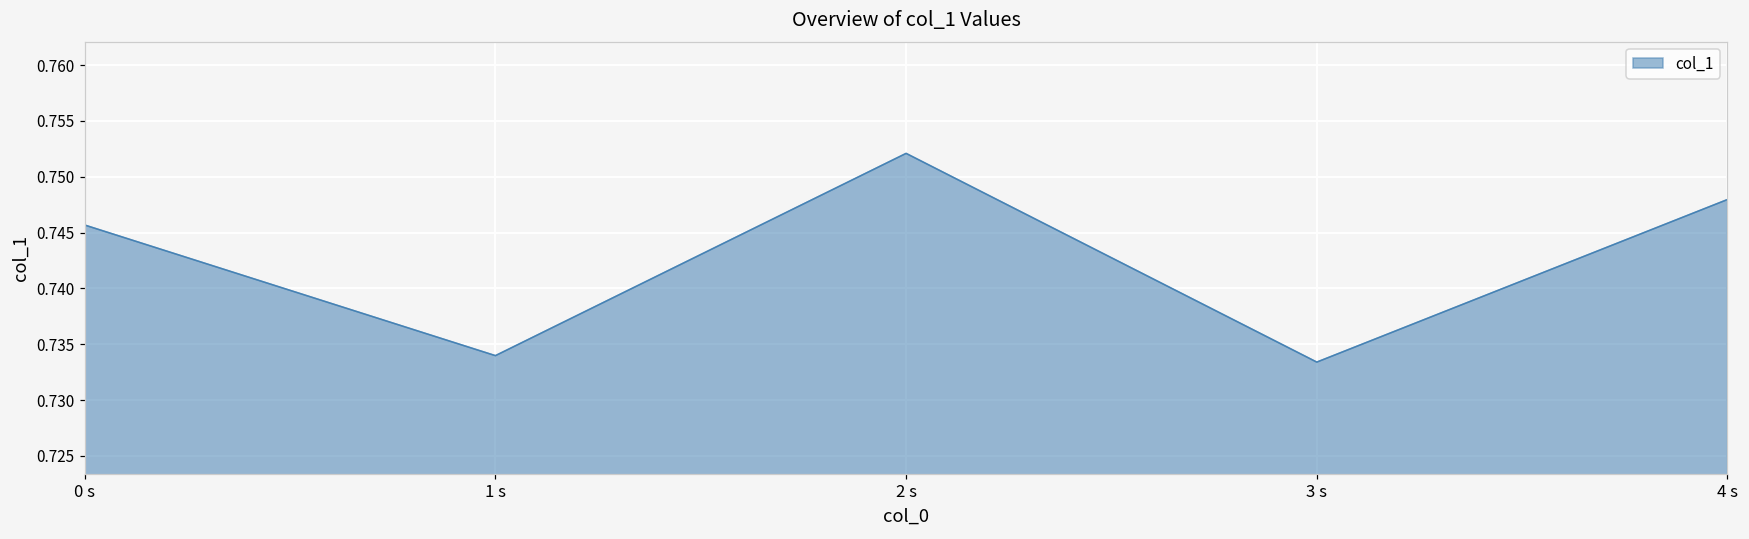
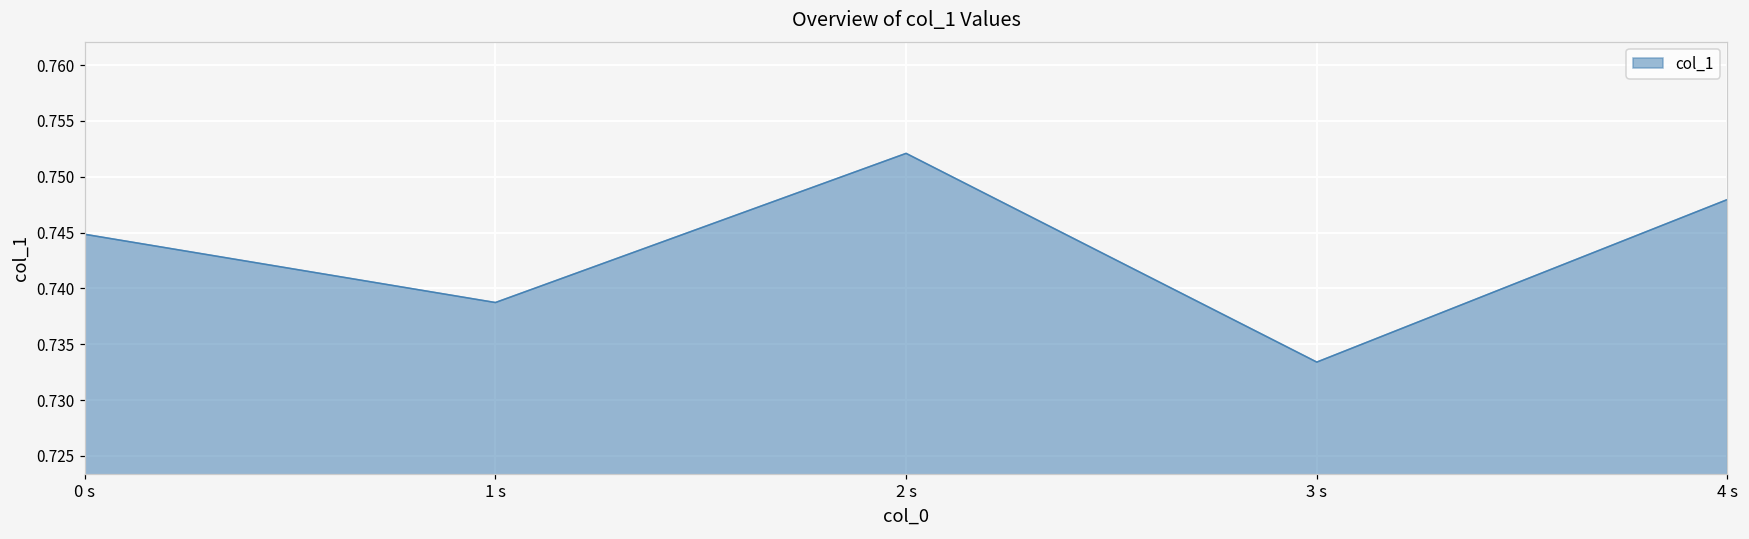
0 s: 0.7457 -> 0.7448
1 s: 0.7340 -> 0.7387
